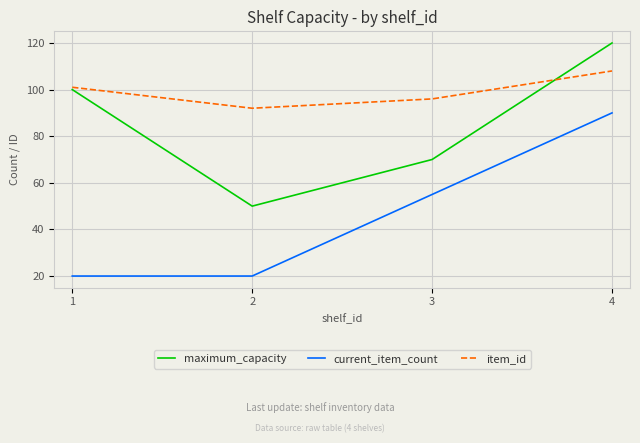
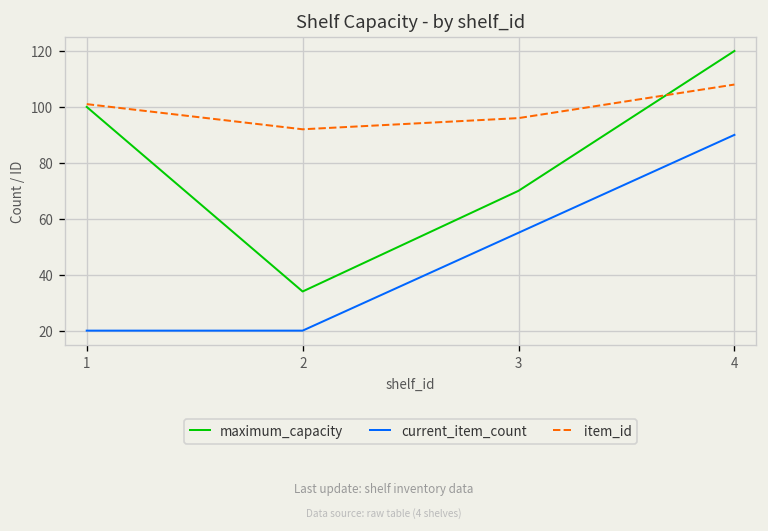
maximum_capacity, 2: 50 -> 34
